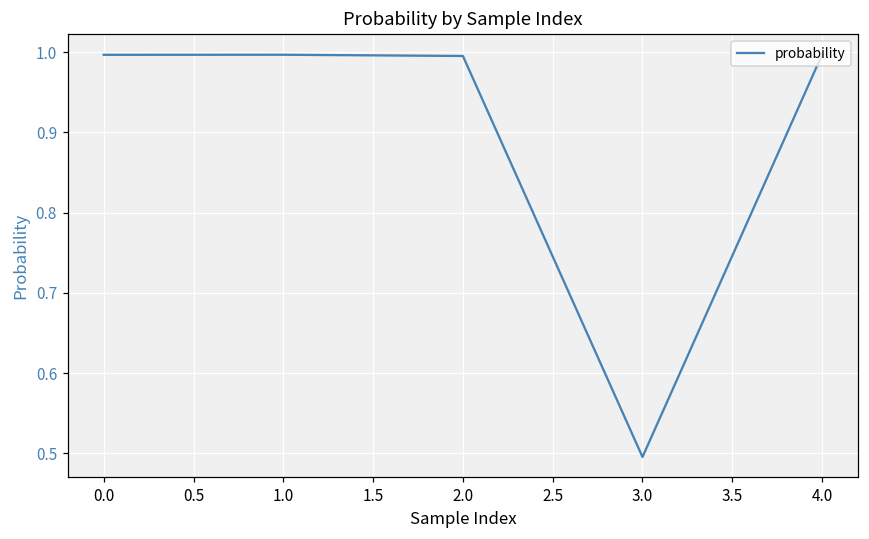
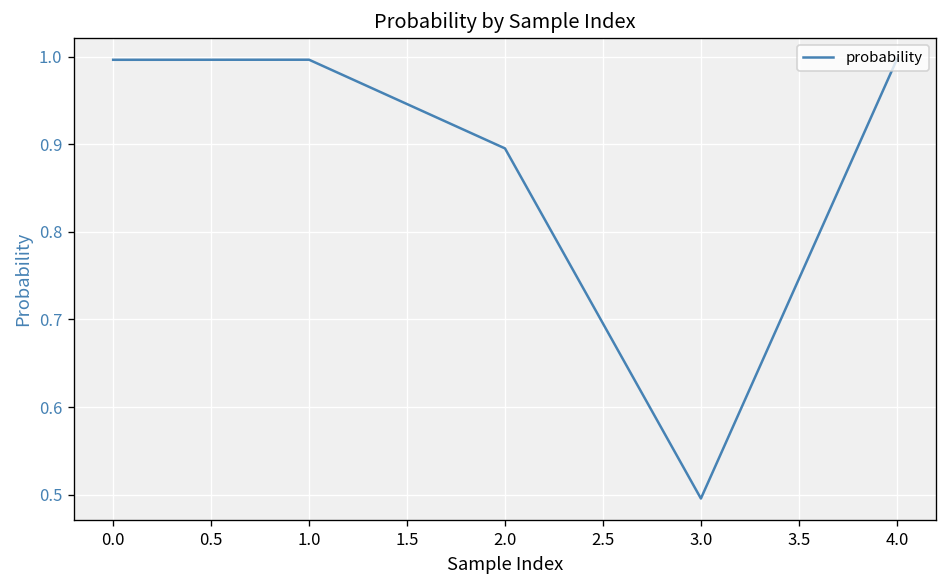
2.0: 1.00 -> 0.90
